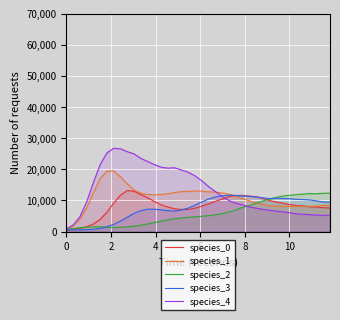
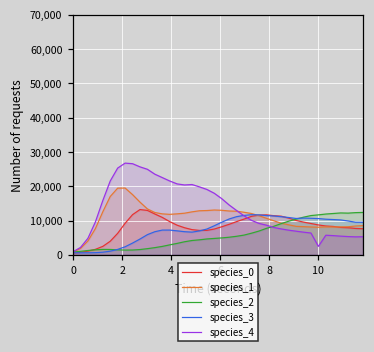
species_4, 10: 6,000 -> 2,000
